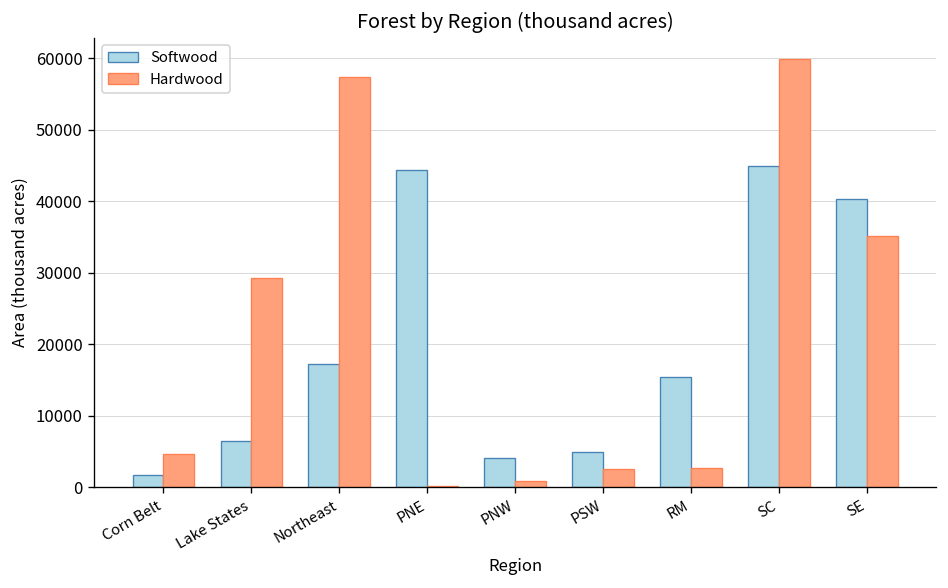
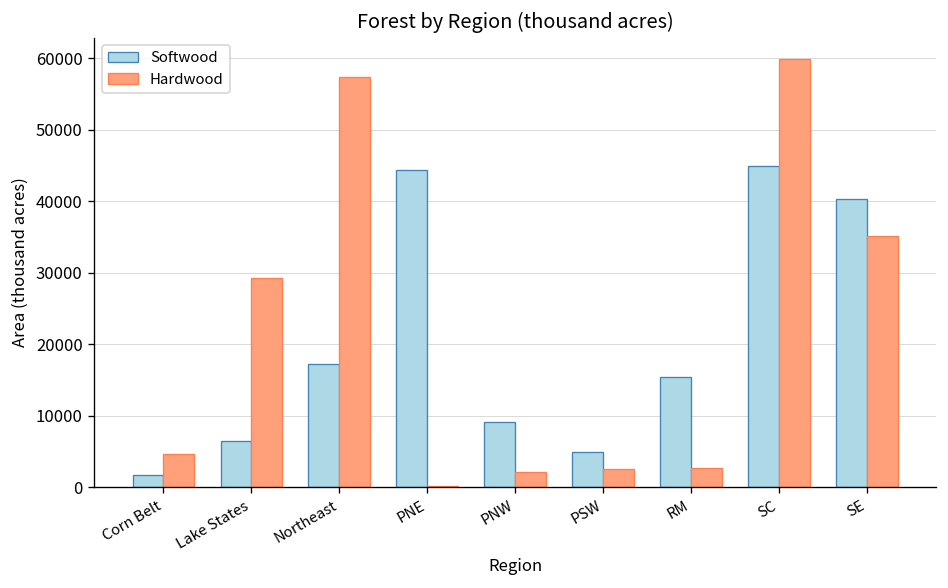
Softwood, PNW: 4000 -> 9000
Hardwood, PNW: 1000 -> 2000
